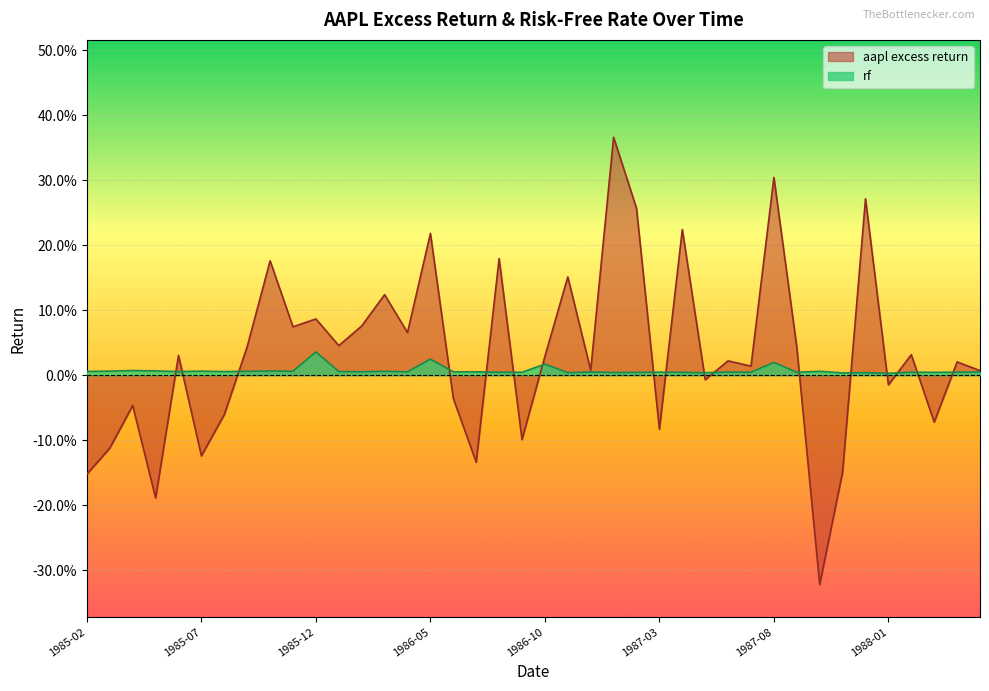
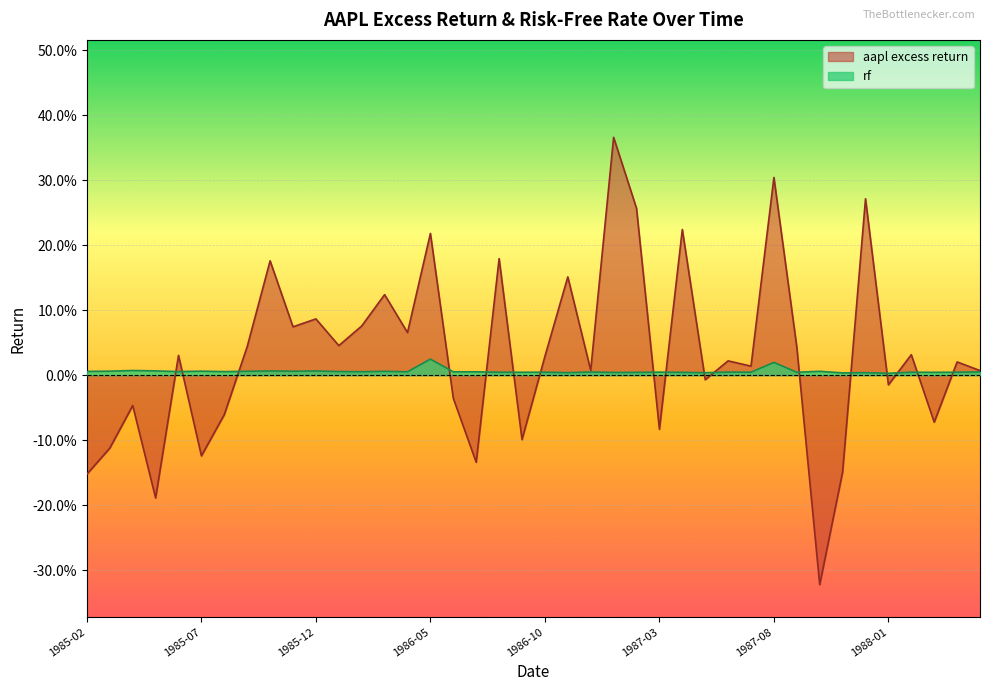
rf, 1985-12: 4% -> 1%
rf, 1986-10: 2% -> 0%
